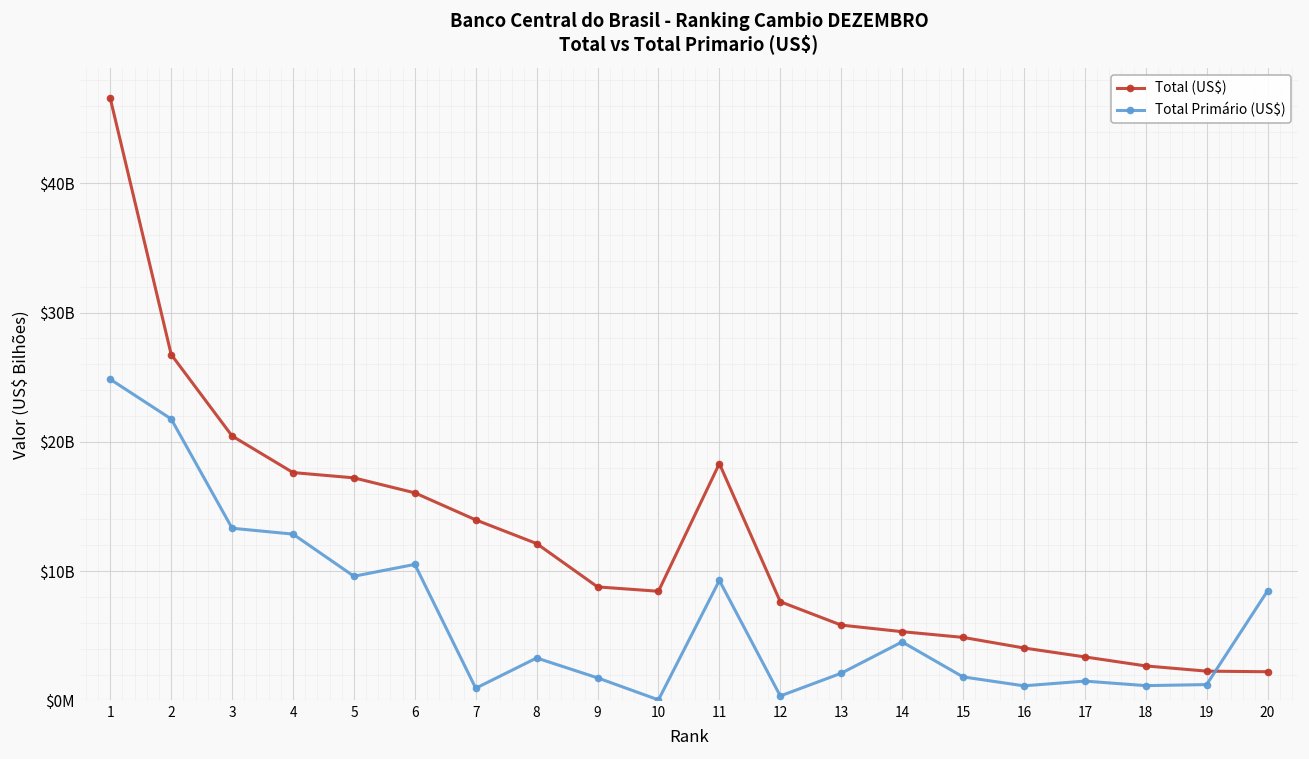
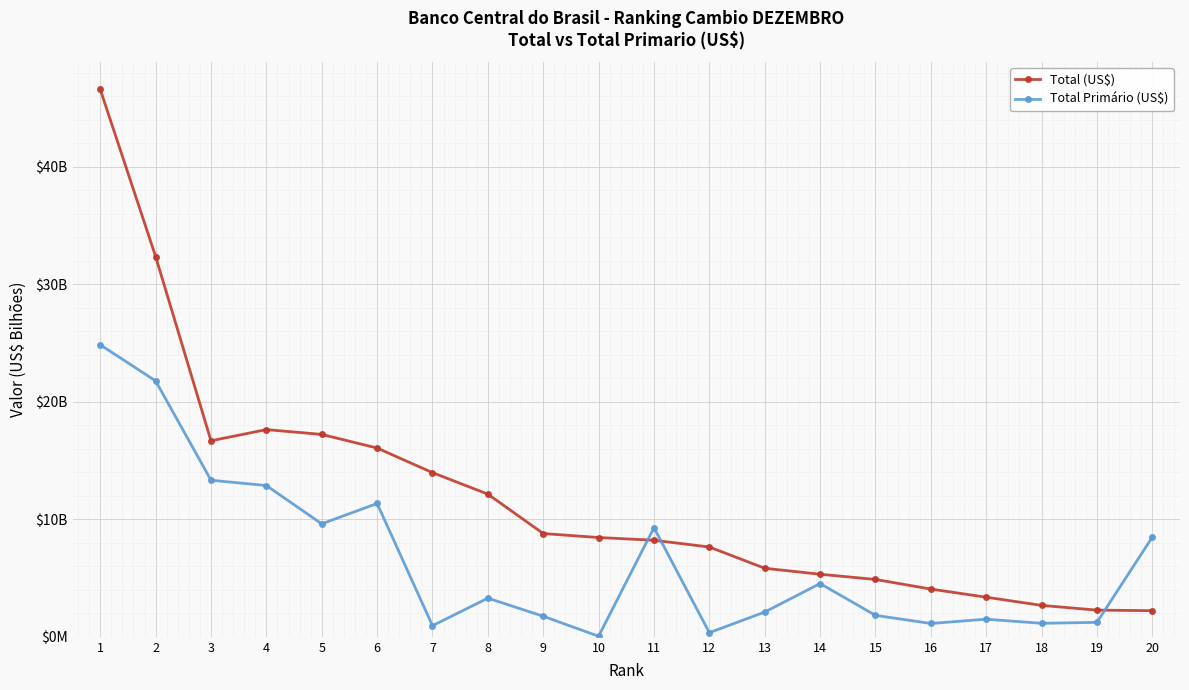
Total (US$), 2: $26800000000 -> $32400000000
Total (US$), 3: $20500000000 -> $16700000000
Total Primário (US$), 6: $10500000000 -> $11300000000
Total (US$), 11: $18300000000 -> $8200000000
